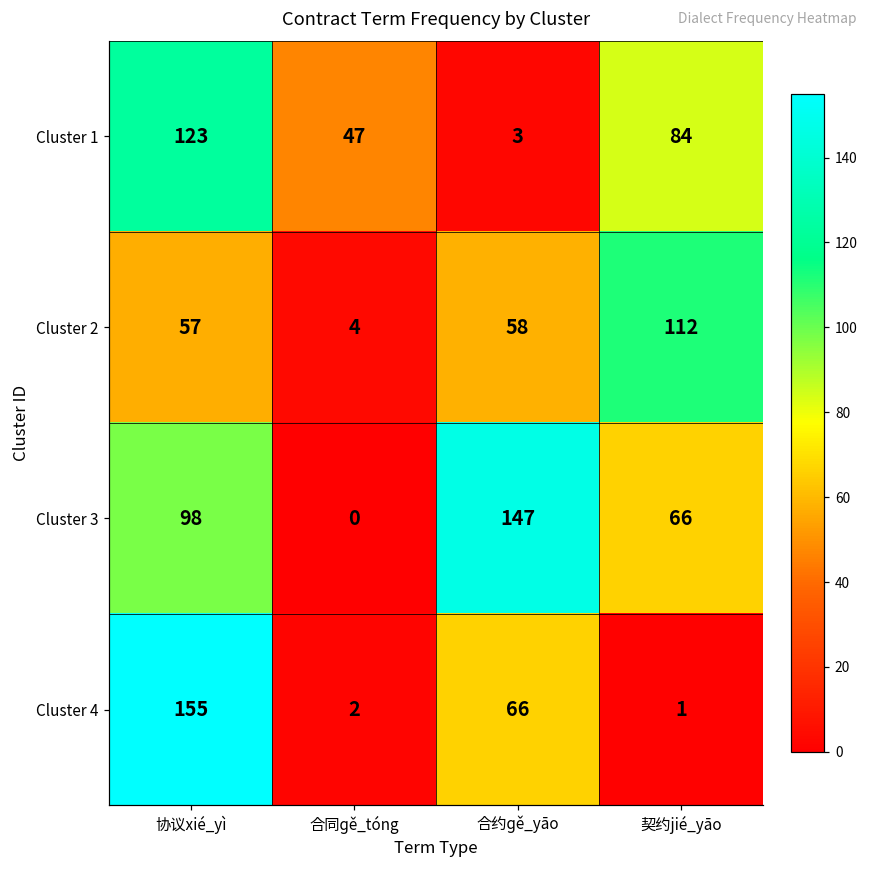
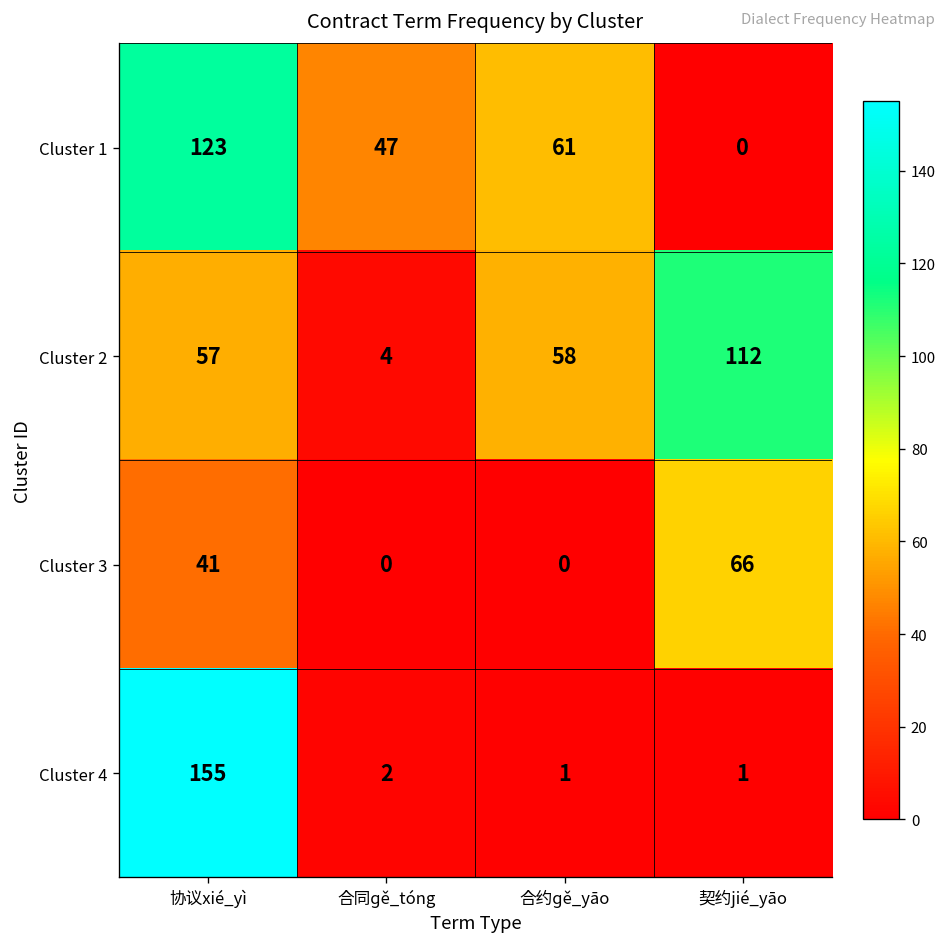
Cluster 1, 合约ɡě_yāo: 3 -> 61
Cluster 1, 契约jié_yāo: 84 -> 0
Cluster 3, 协议xié_yì: 98 -> 41
Cluster 3, 合约ɡě_yāo: 147 -> 0
Cluster 4, 合约ɡě_yāo: 66 -> 1
